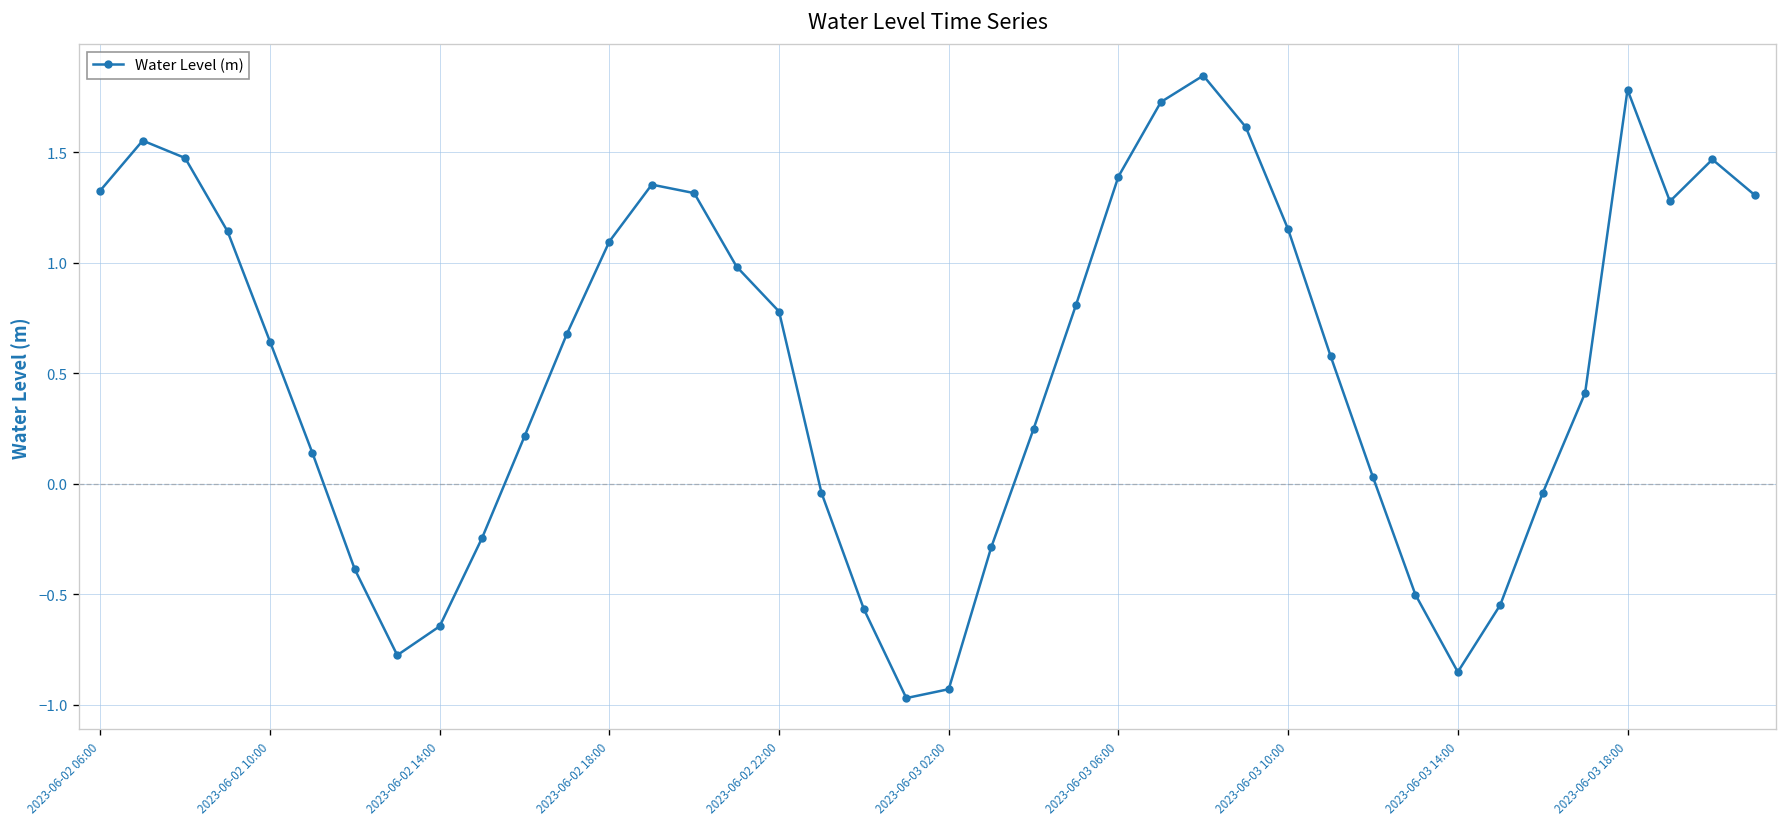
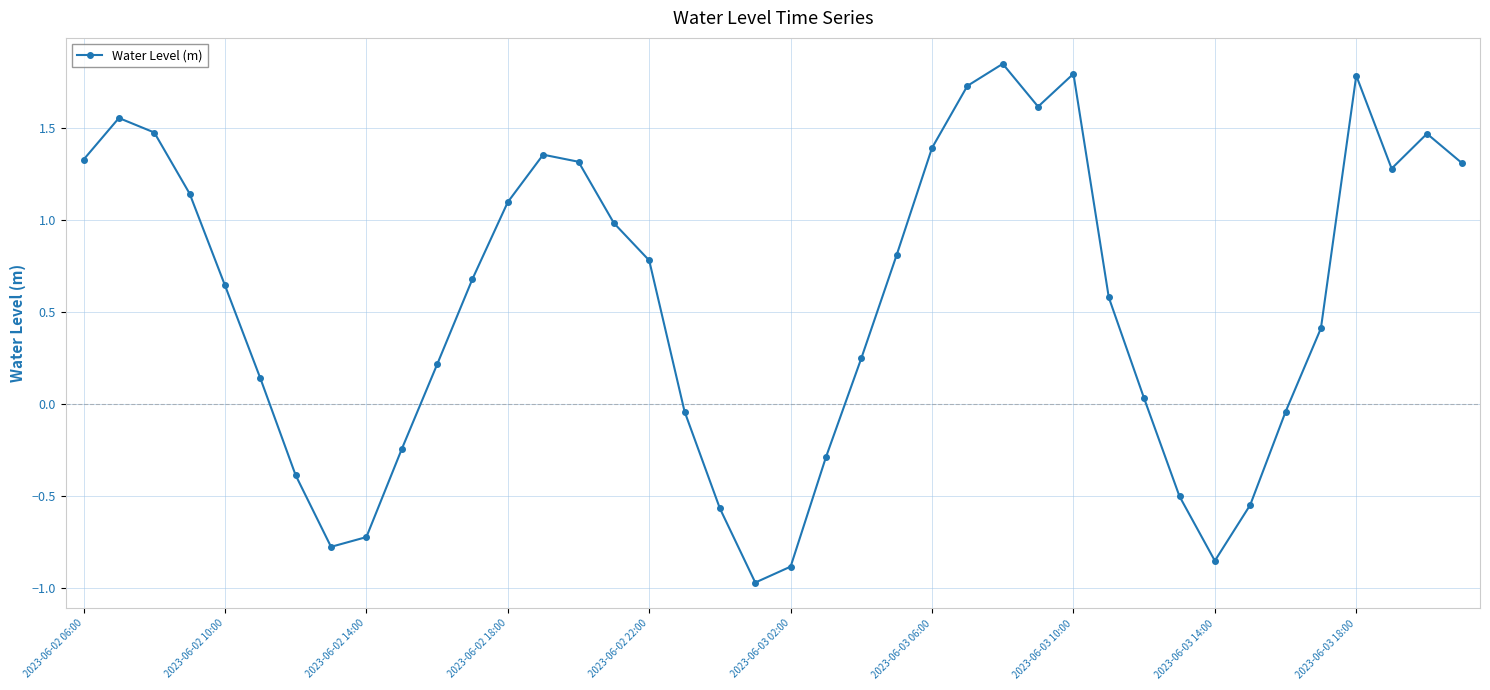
2023-06-02 14:00: -0.65 -> -0.72
2023-06-03 02:00: -0.93 -> -0.88
2023-06-03 10:00: 1.15 -> 1.79
